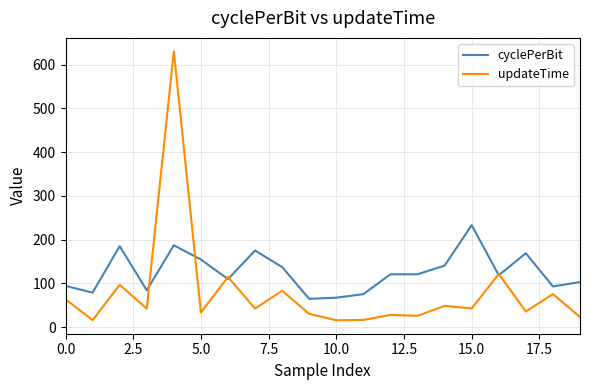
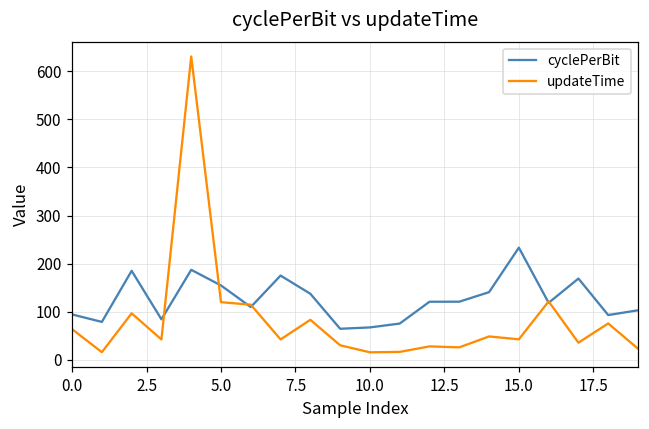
updateTime, 5.0: 30 -> 120
